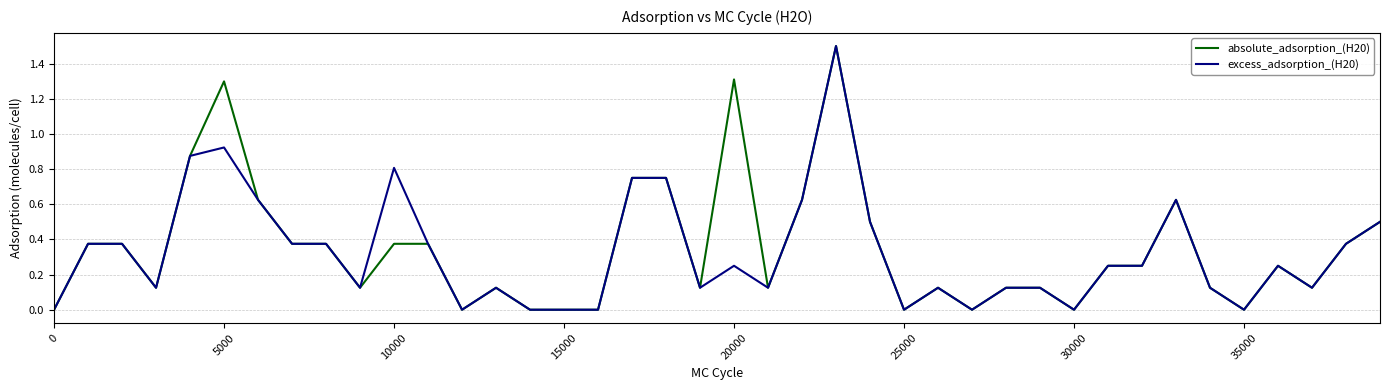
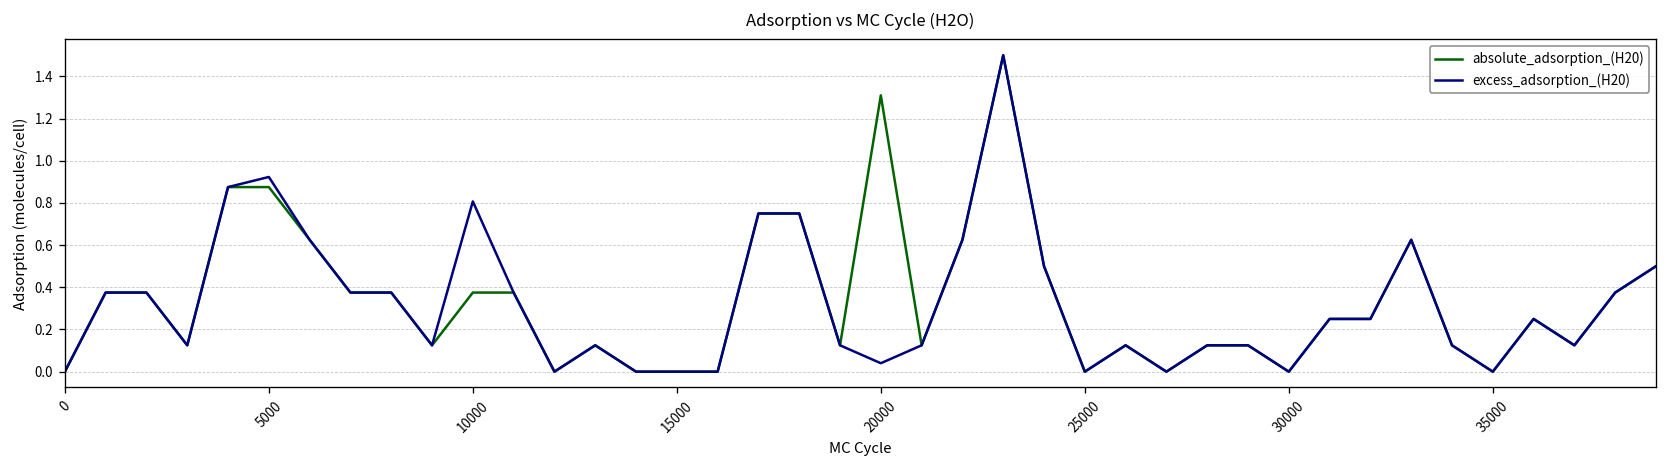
absolute_adsorption_(H20), 5000: 1.30 -> 0.88
excess_adsorption_(H20), 20000: 0.25 -> 0.04
